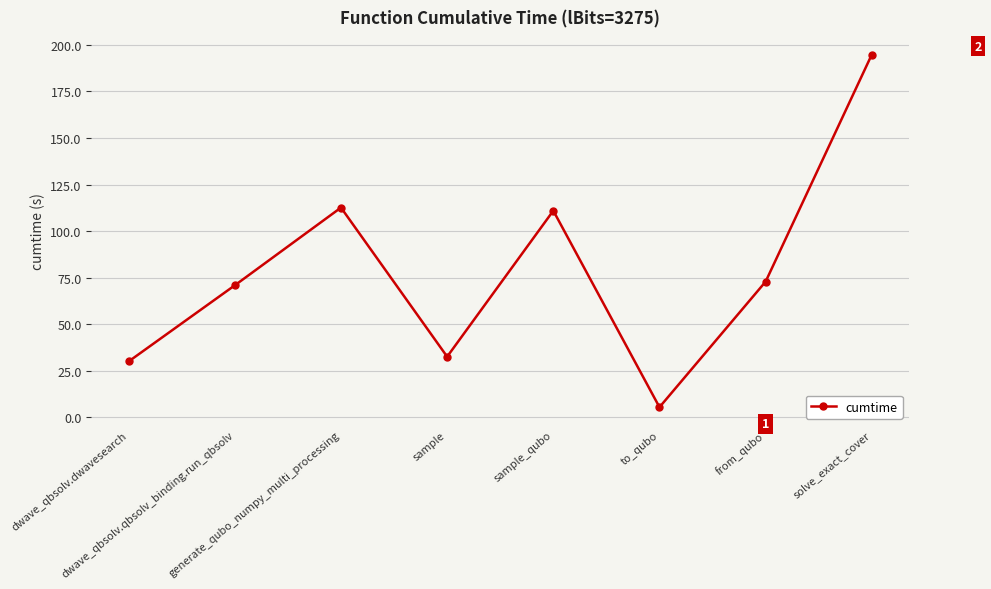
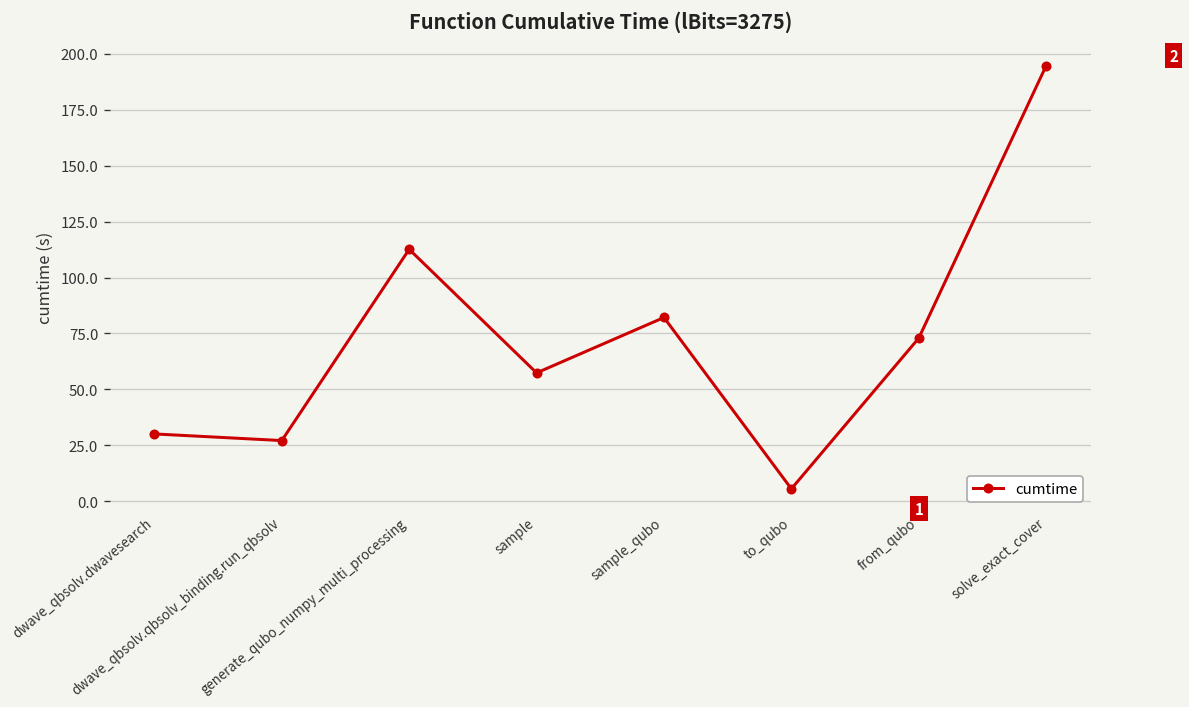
dwave_qbsolv.qbsolv_binding.run_qbsolv: 71 -> 27
sample: 33 -> 57
sample_qubo: 111 -> 82
